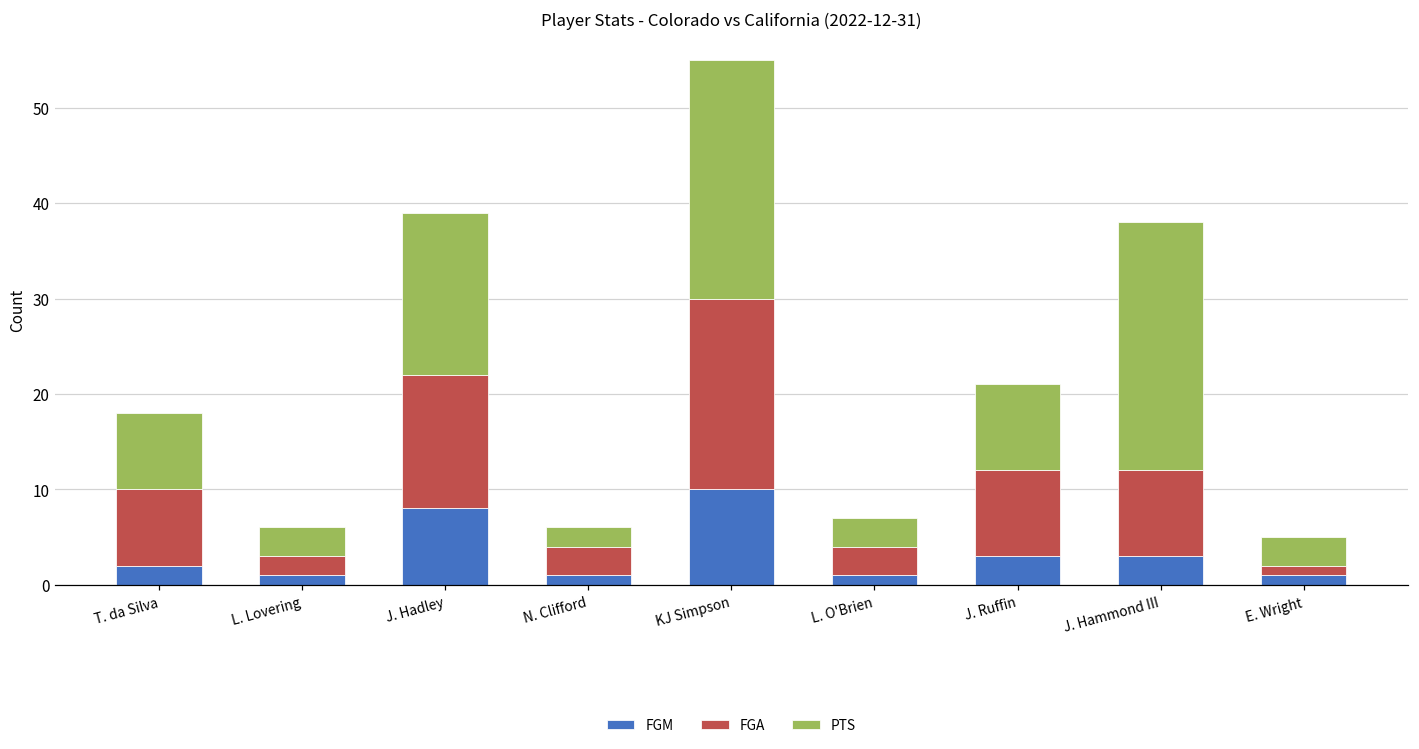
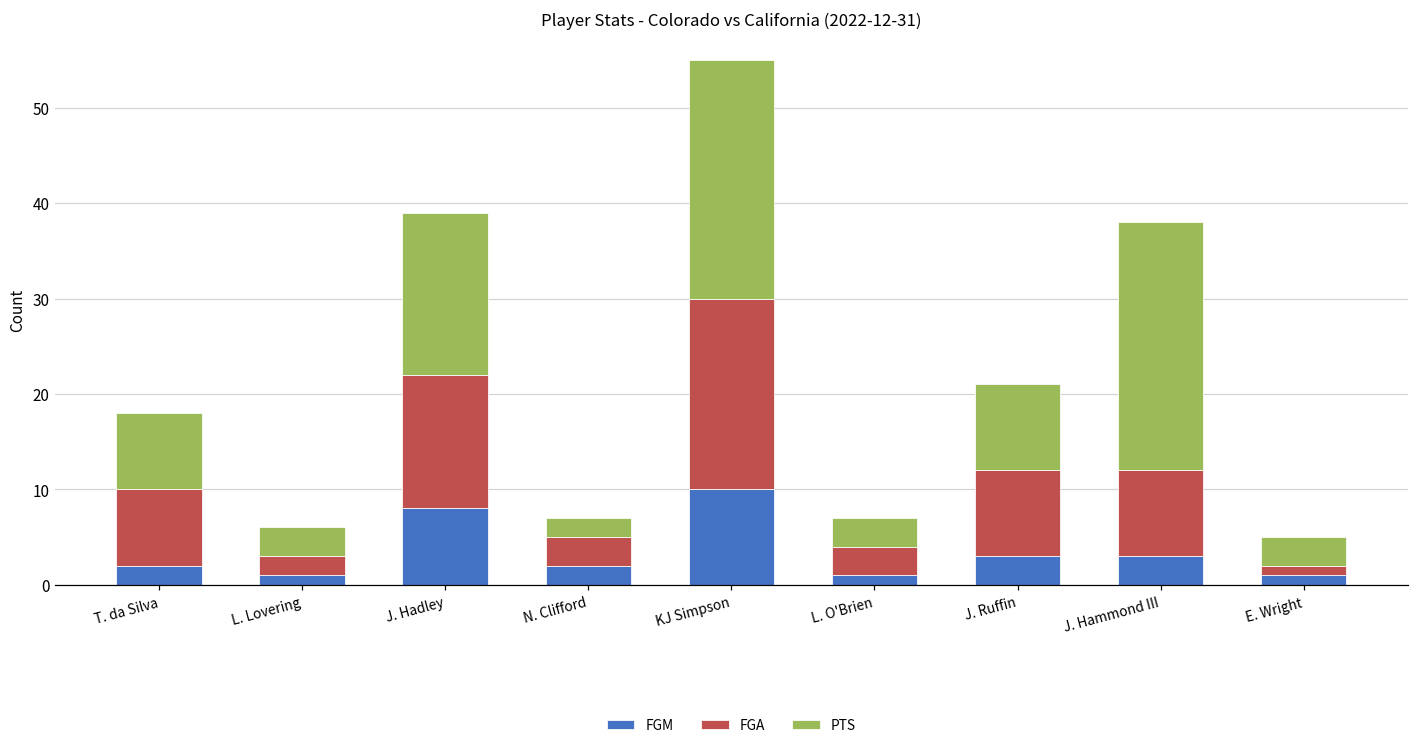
FGM, N. Clifford: 1 -> 2
